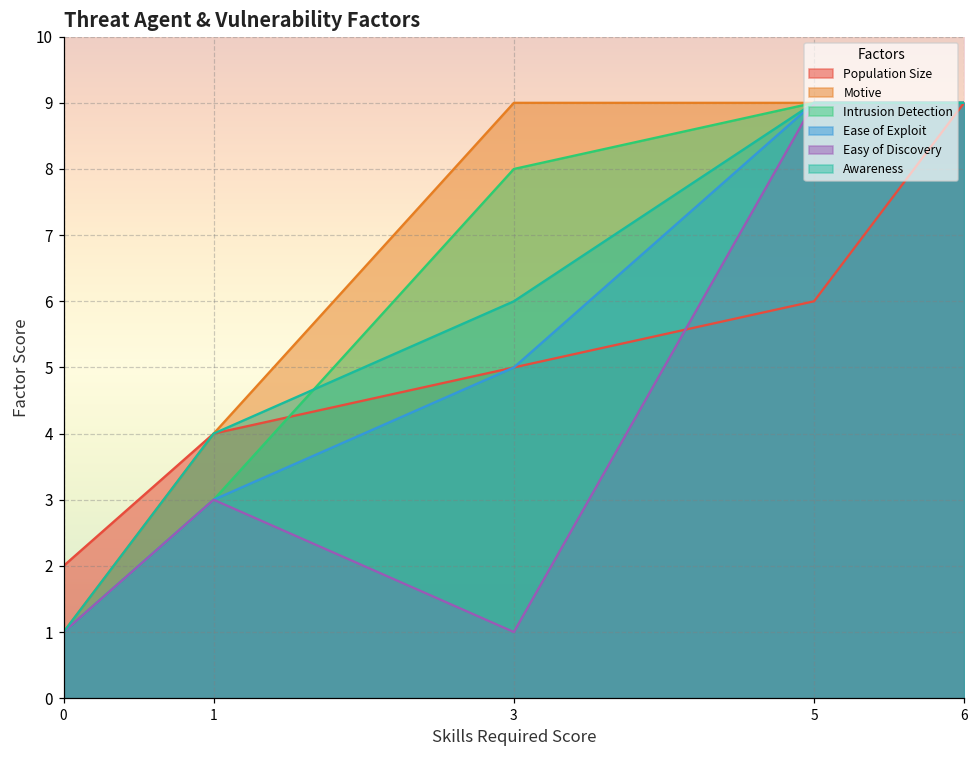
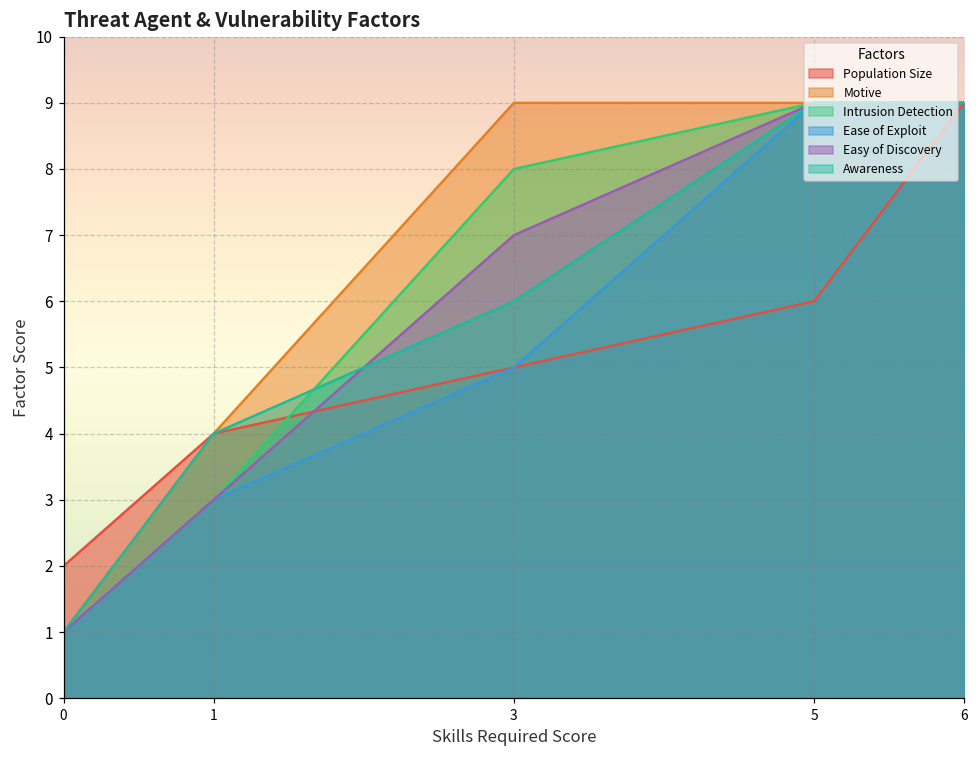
Easy of Discovery, 3: 1 -> 7
